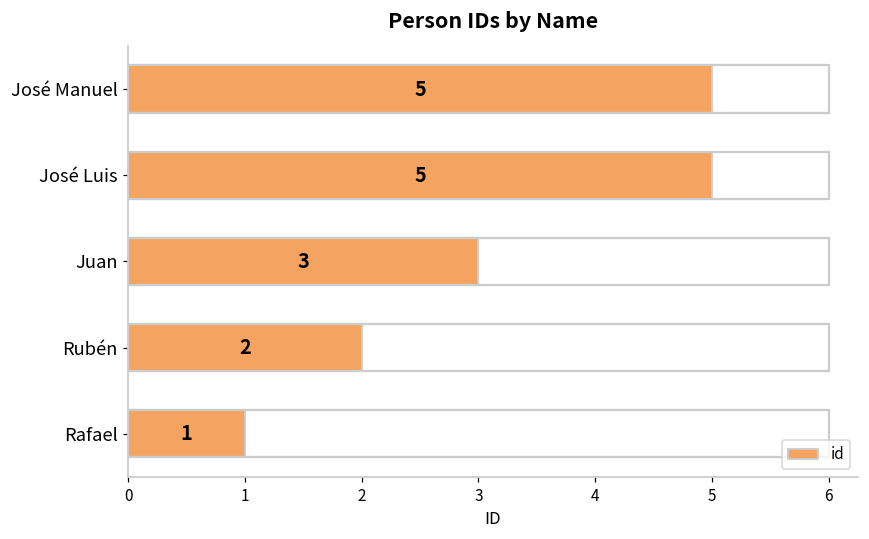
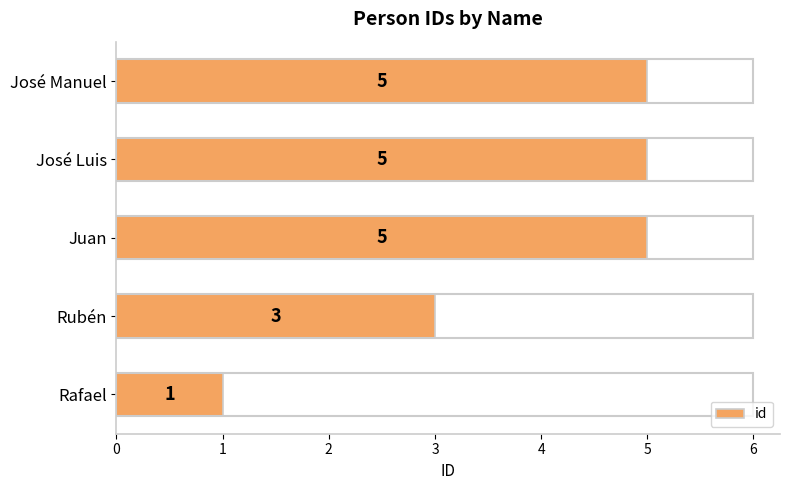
Juan: 3 -> 5
Rubén: 2 -> 3
